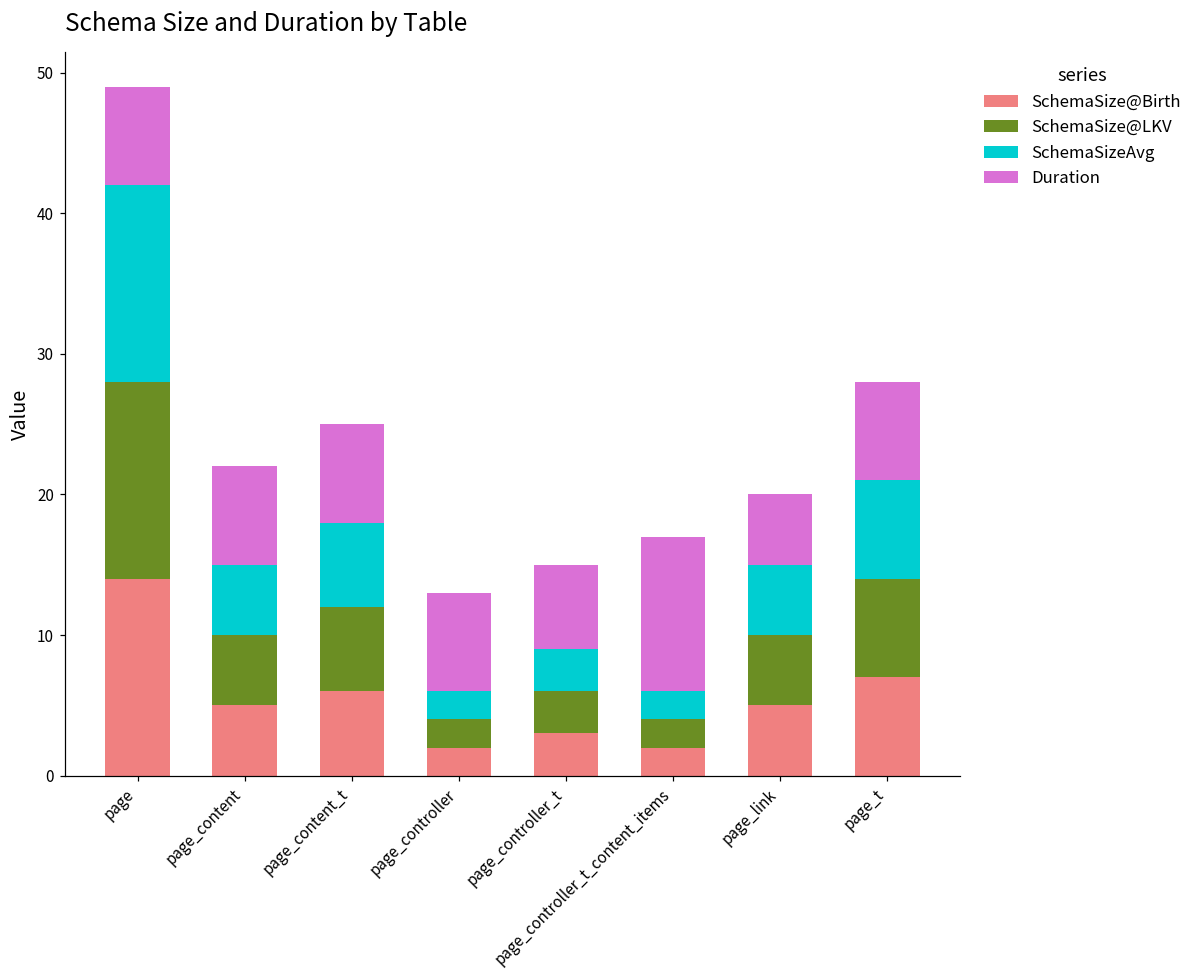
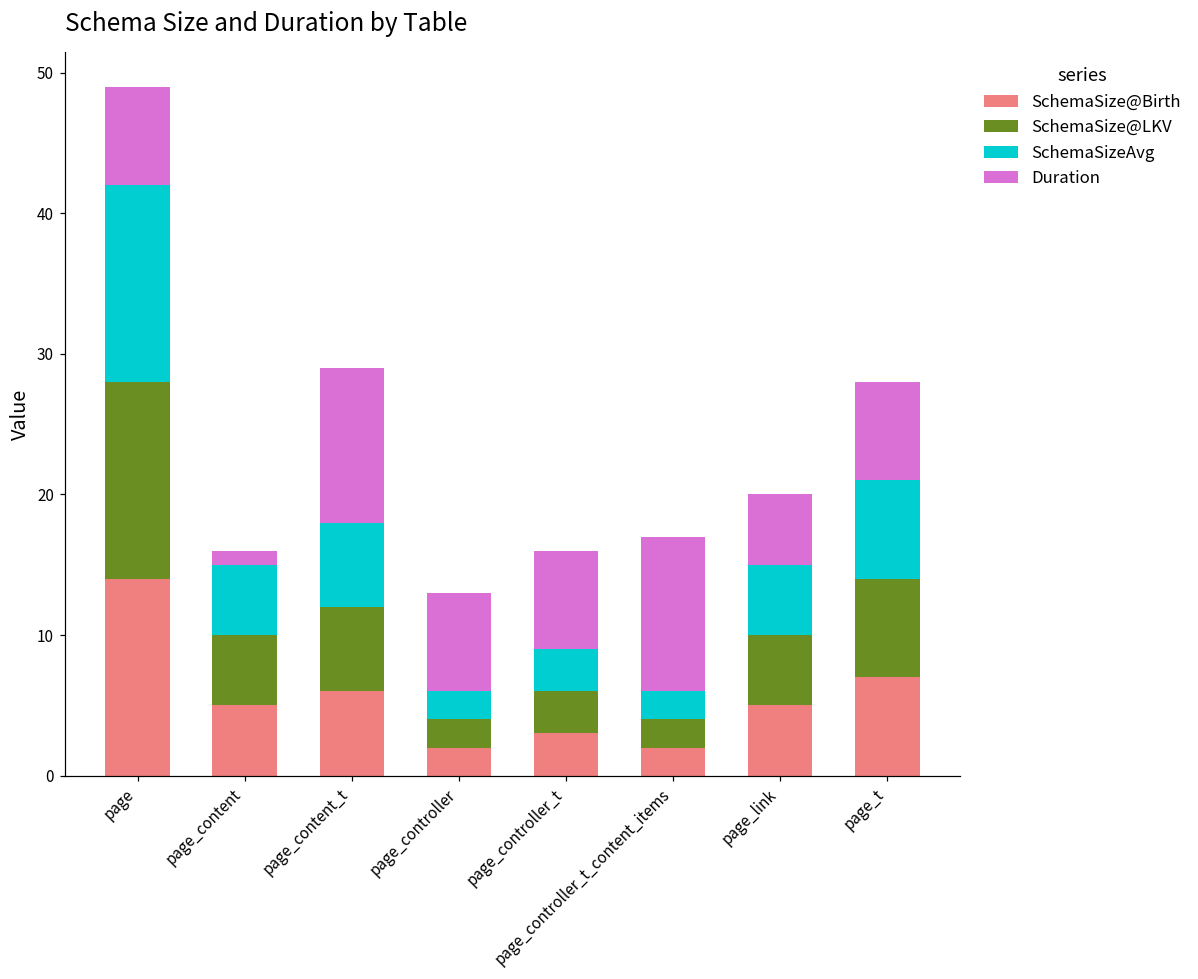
Duration, page_content: 7 -> 1
Duration, page_content_t: 7 -> 11
Duration, page_controller_t: 6 -> 7
